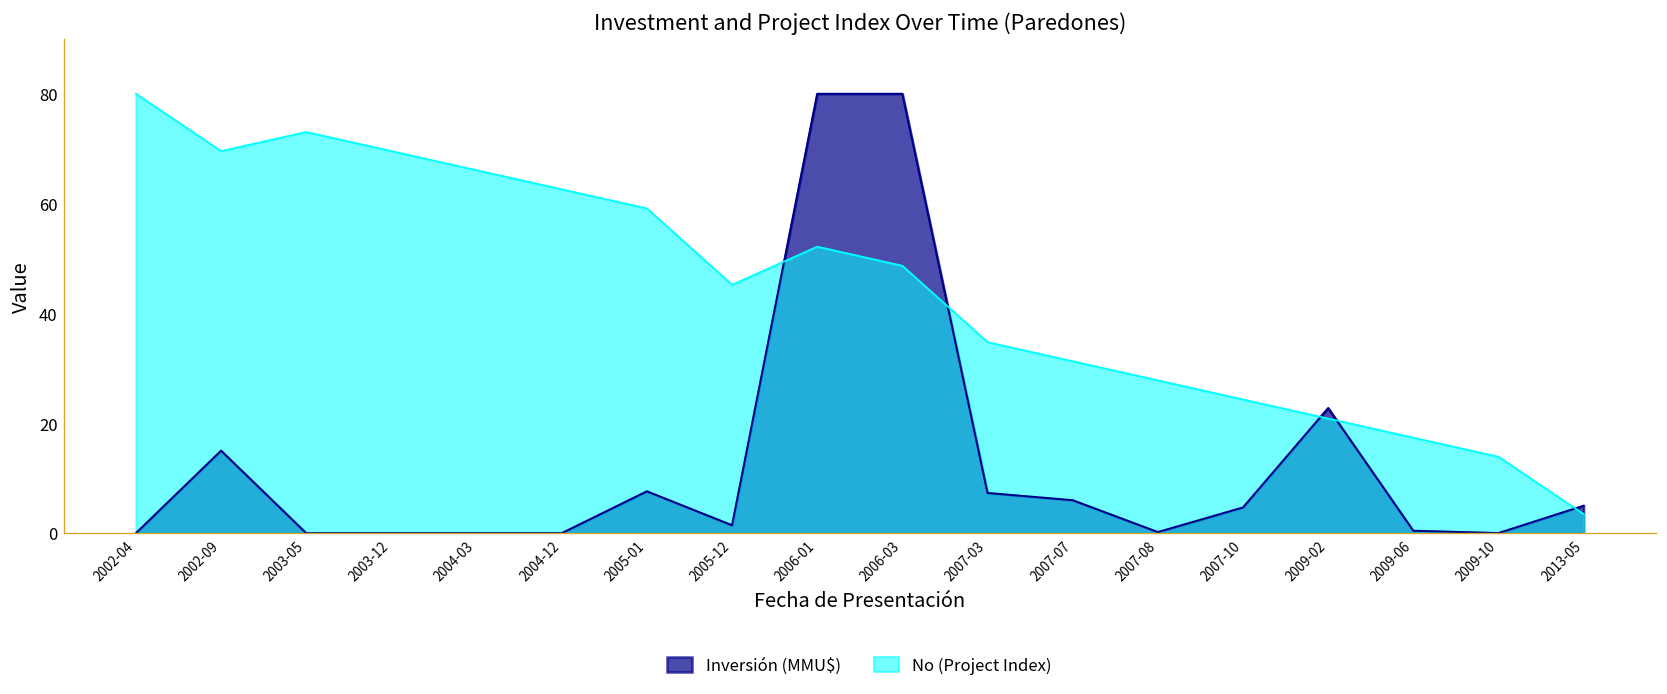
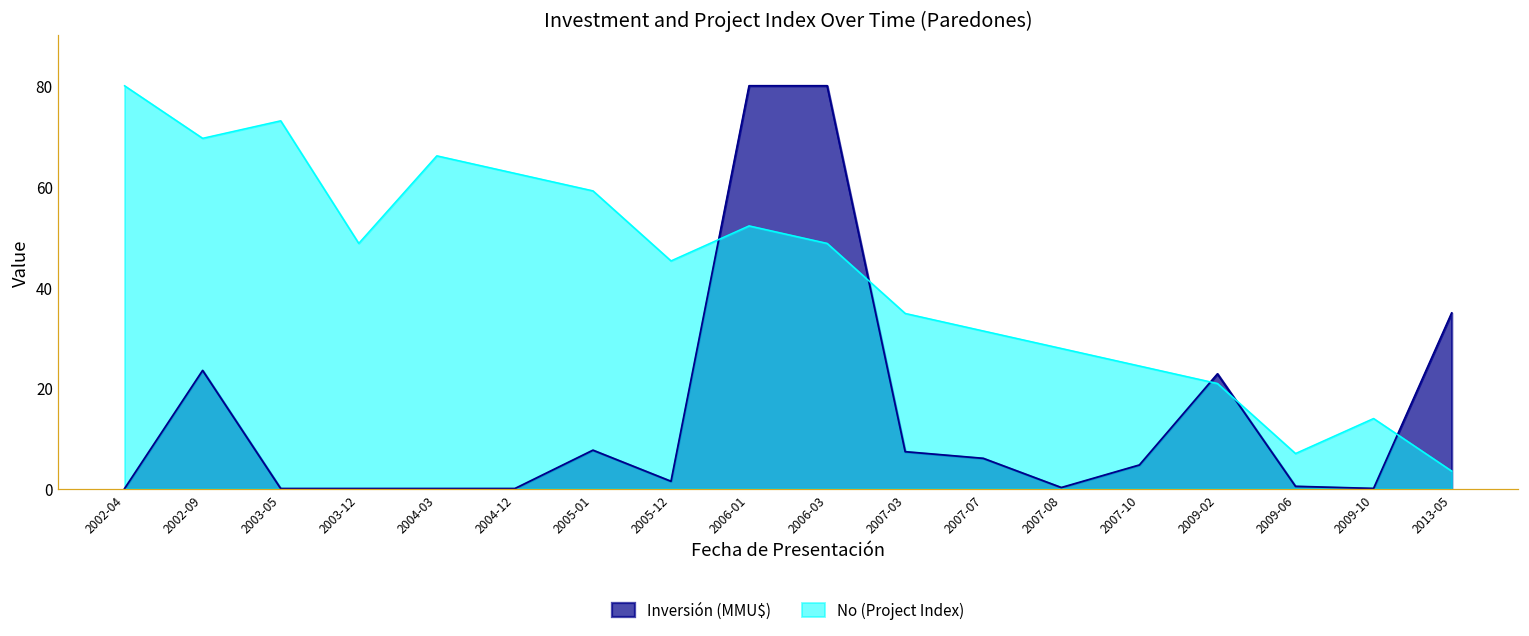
Inversión (MMU$), 2002-09: 15 -> 23
No (Project Index), 2003-12: 70 -> 49
No (Project Index), 2009-06: 17 -> 7
Inversión (MMU$), 2013-05: 5 -> 35
